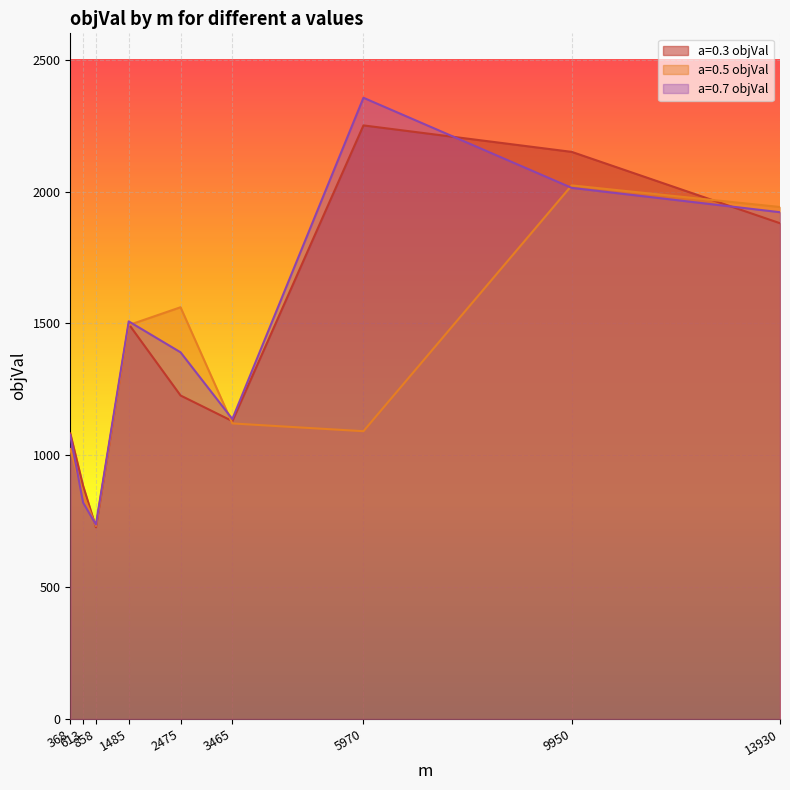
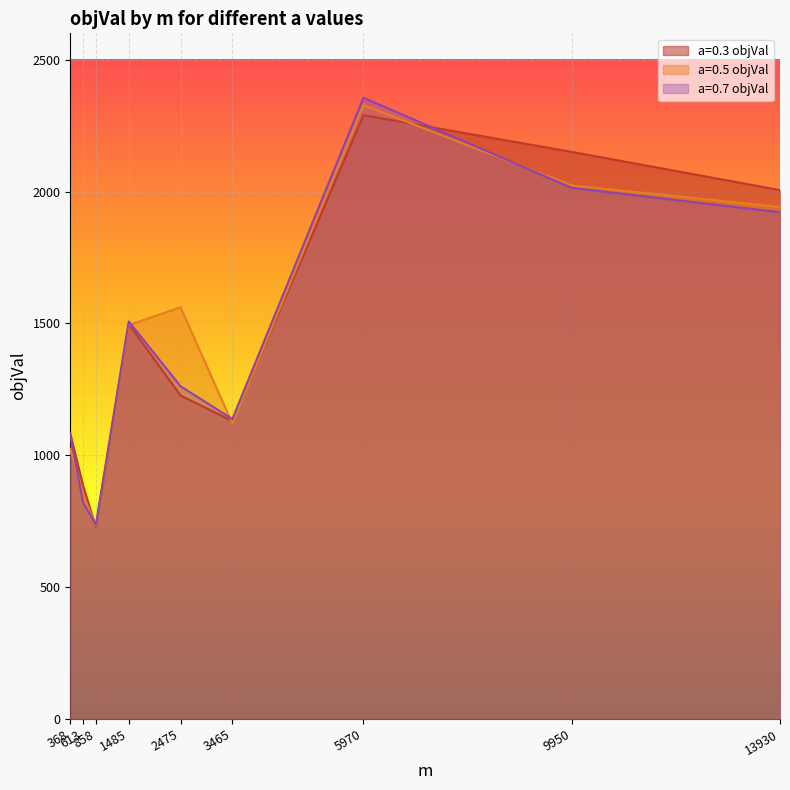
a=0.7 objVal, 2475: 1390 -> 1260
a=0.3 objVal, 5970: 2250 -> 2290
a=0.5 objVal, 5970: 1090 -> 2330
a=0.3 objVal, 13930: 1880 -> 2010
